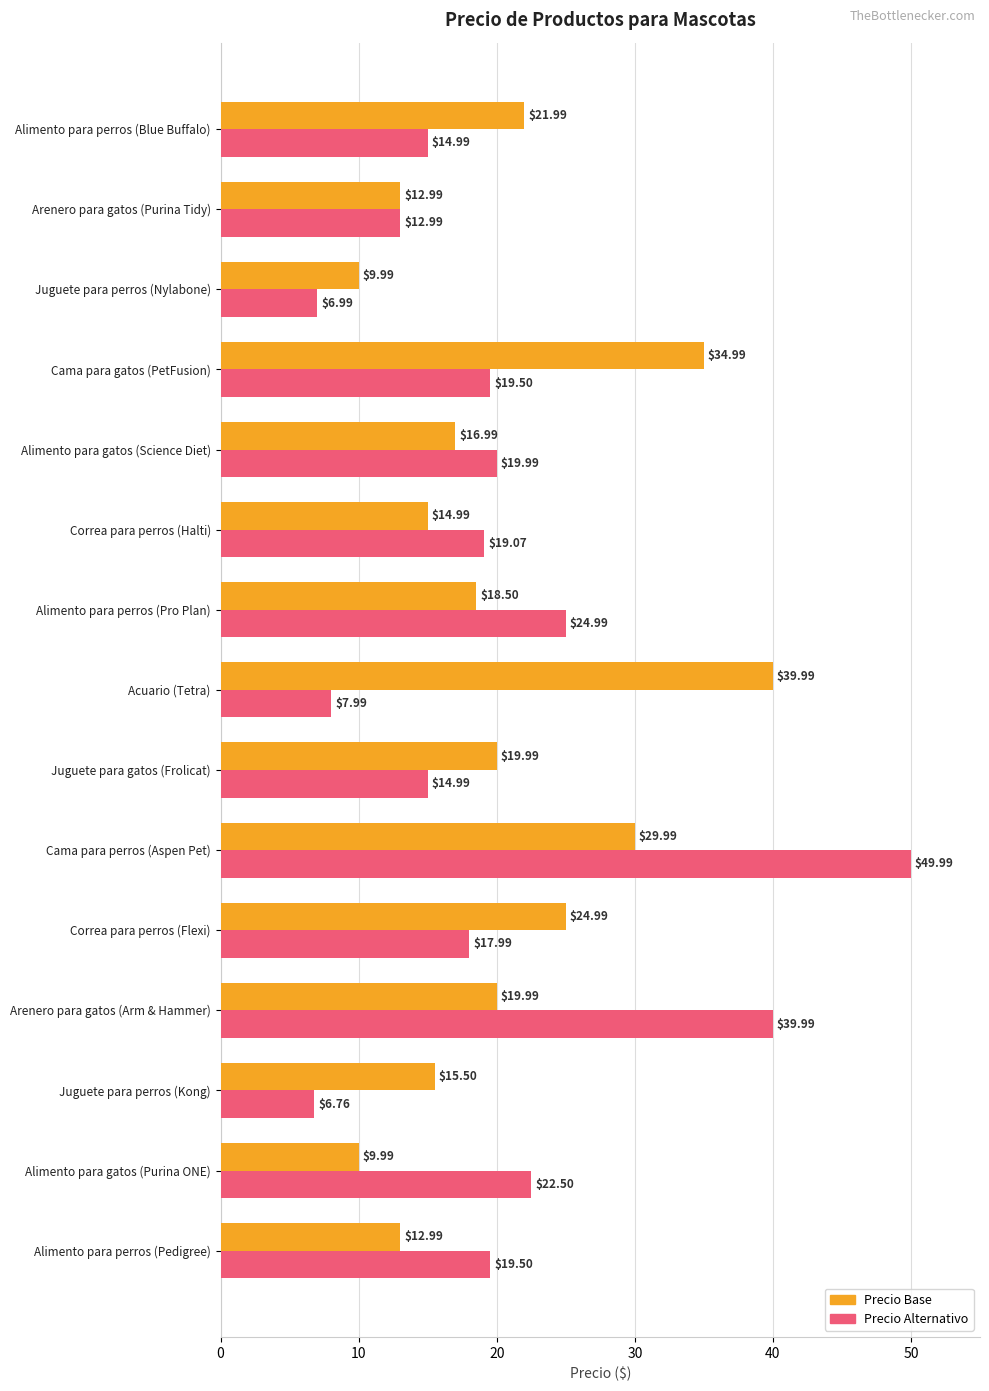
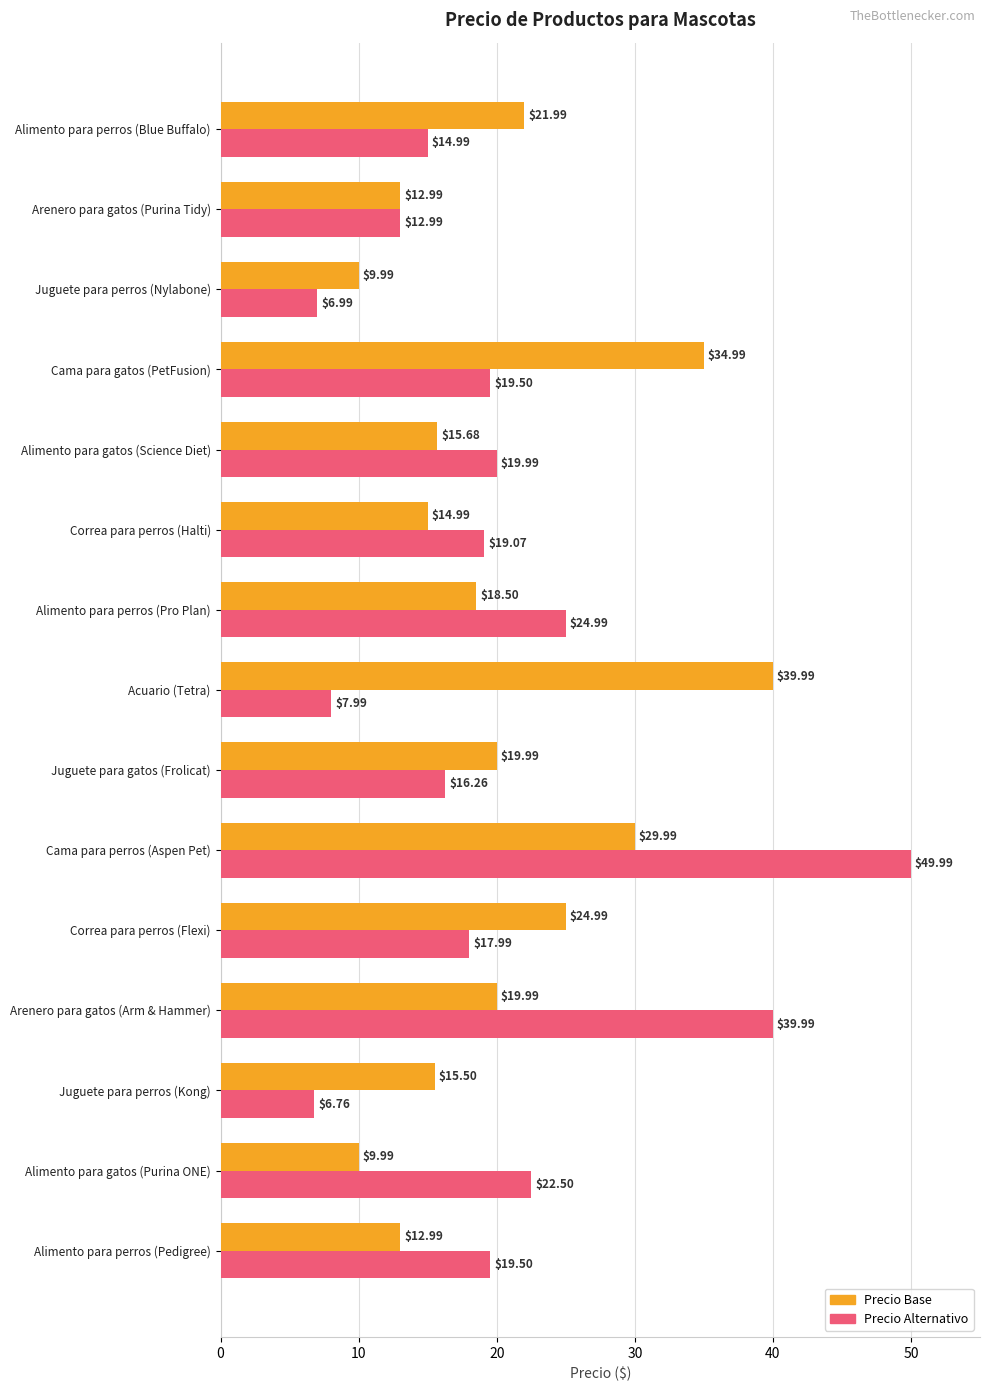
Precio Base, Alimento para gatos (Science Diet): $16.99 -> $15.68
Precio Alternativo, Juguete para gatos (Frolicat): $14.99 -> $16.26
